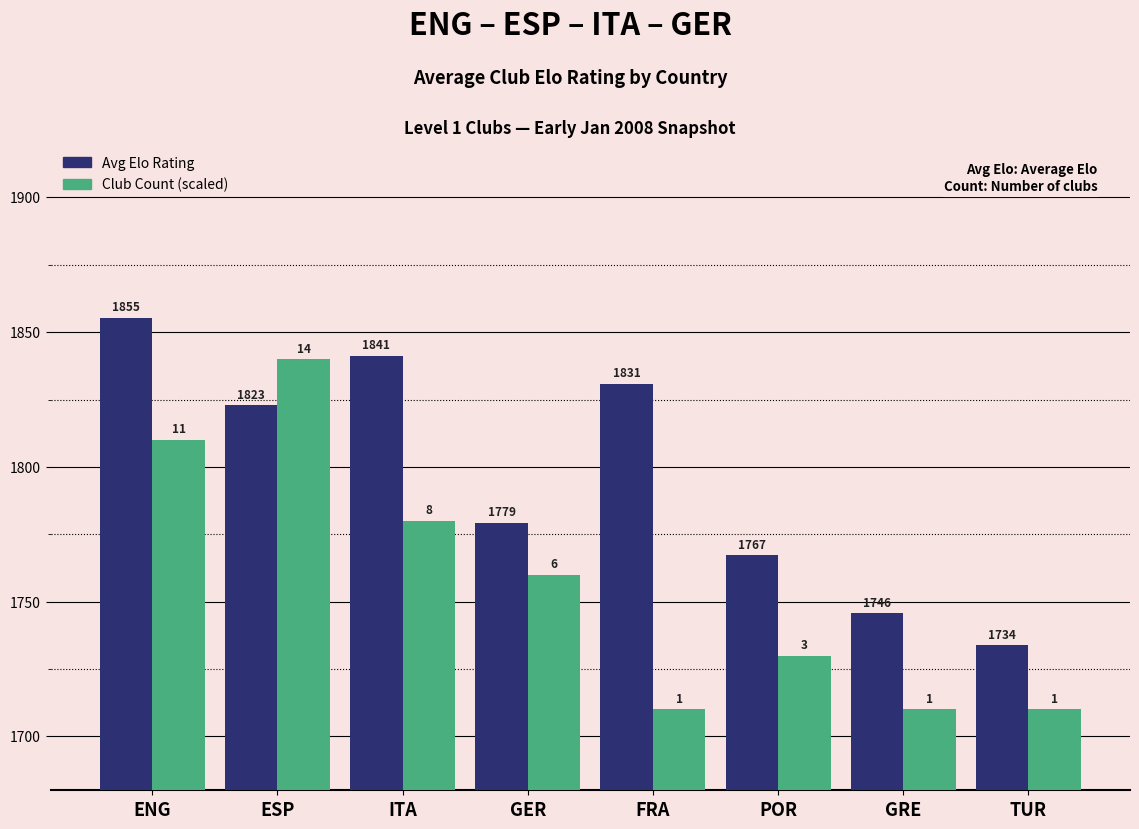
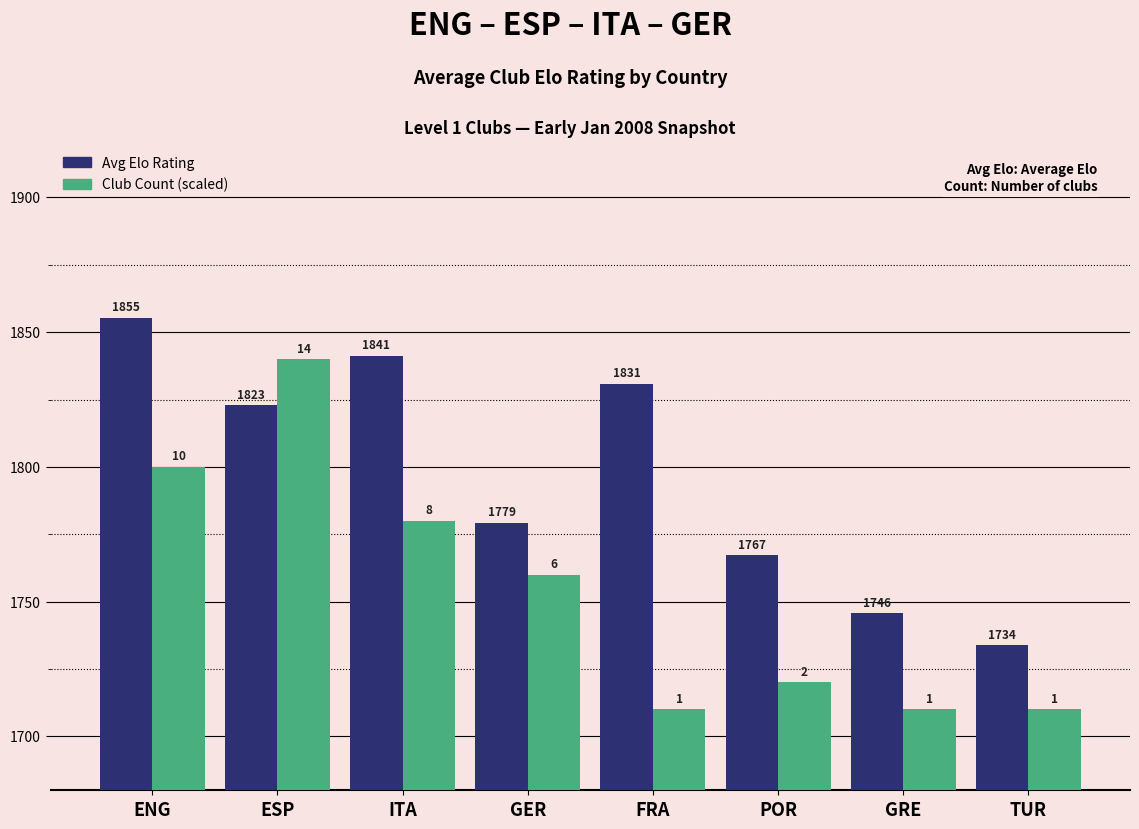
Club Count (scaled), ENG: 11 -> 10
Club Count (scaled), POR: 3 -> 2
